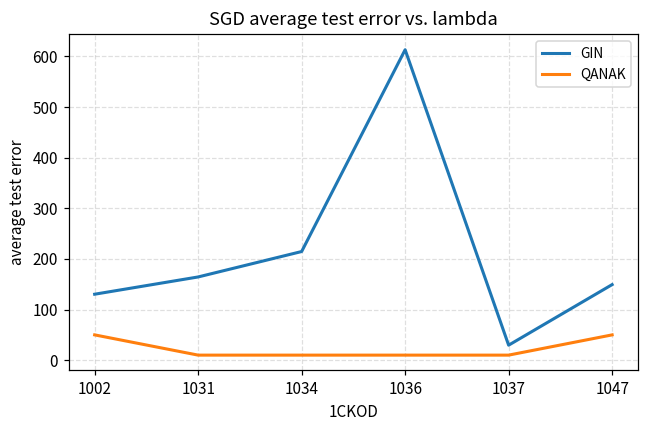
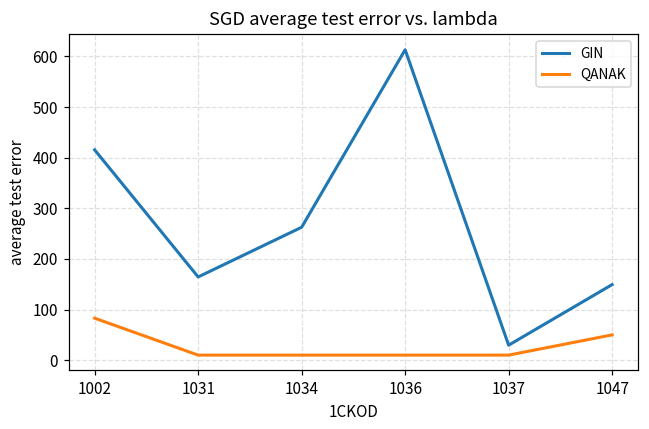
GIN, 1002: 130 -> 420
QANAK, 1002: 50 -> 80
GIN, 1034: 210 -> 260
